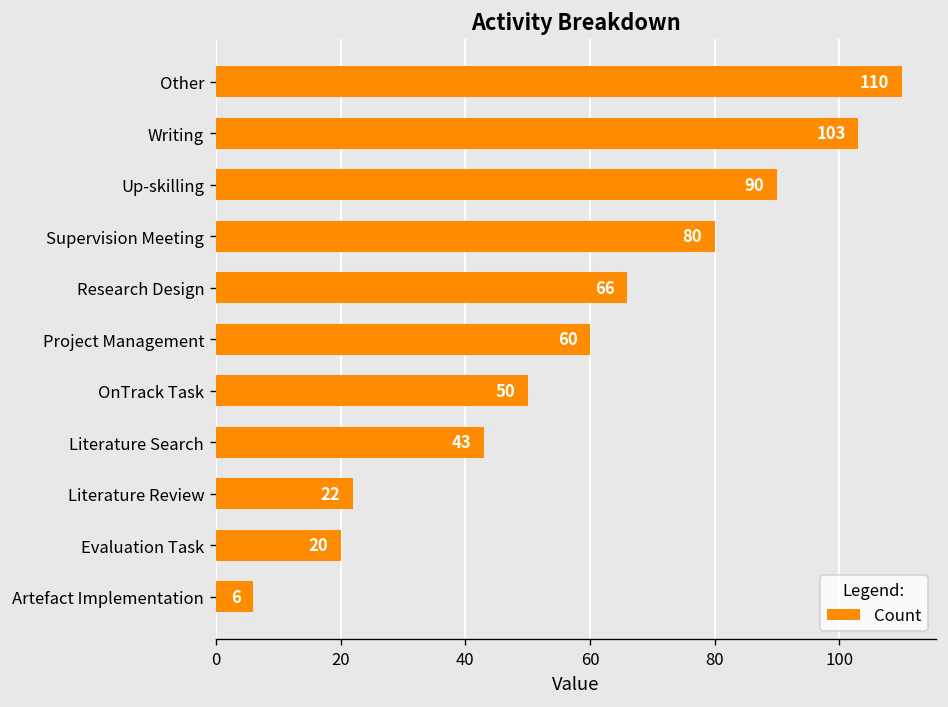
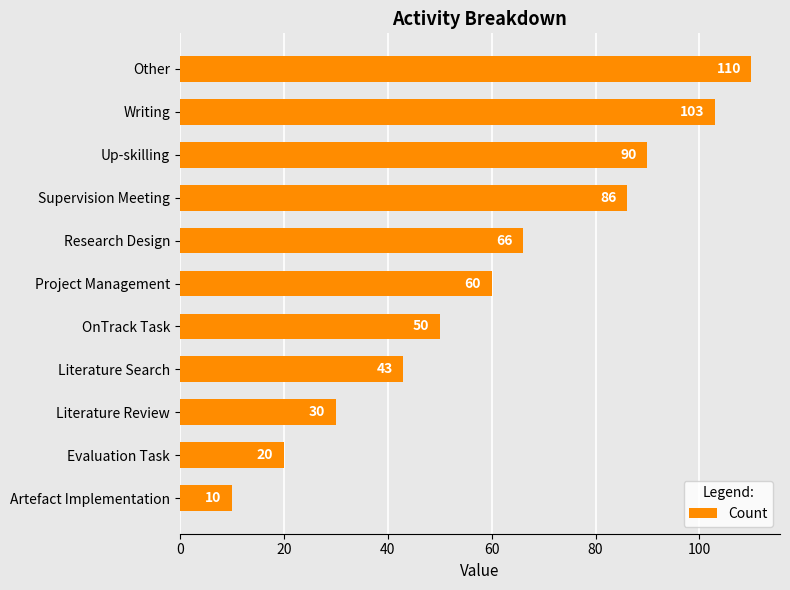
Supervision Meeting: 80 -> 86
Literature Review: 22 -> 30
Artefact Implementation: 6 -> 10
